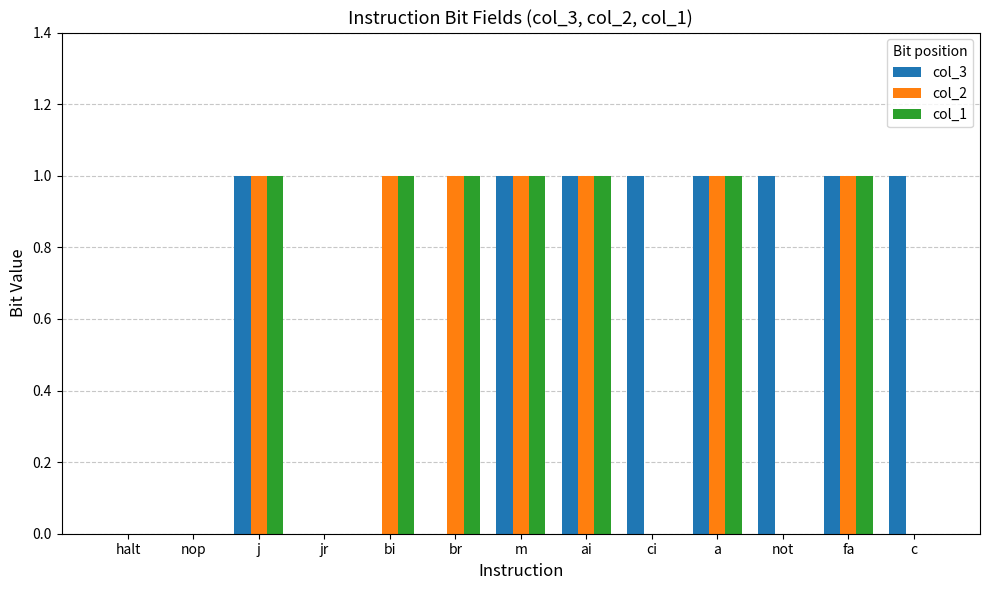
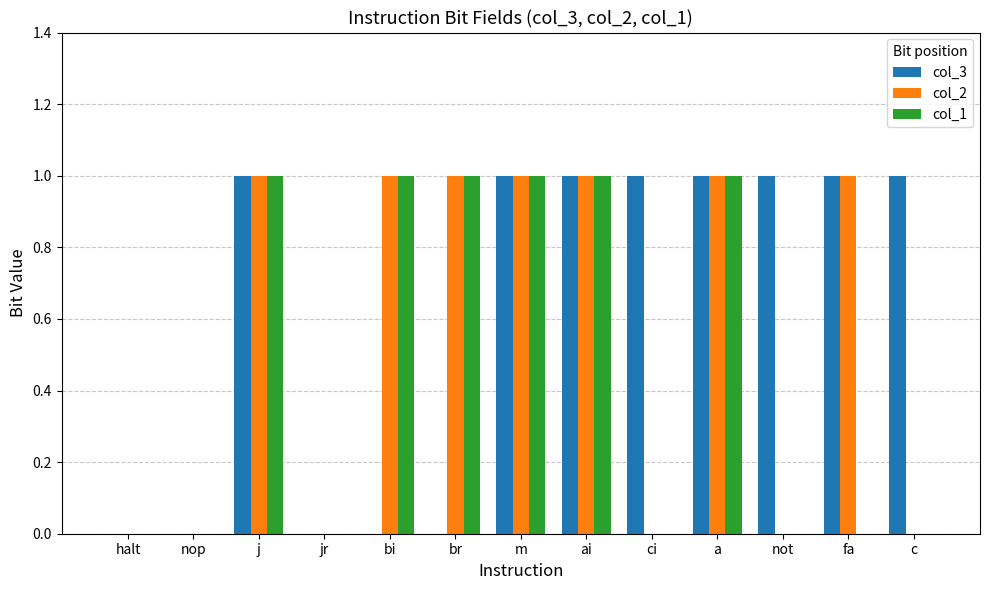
col_1, fa: 1 -> 0
